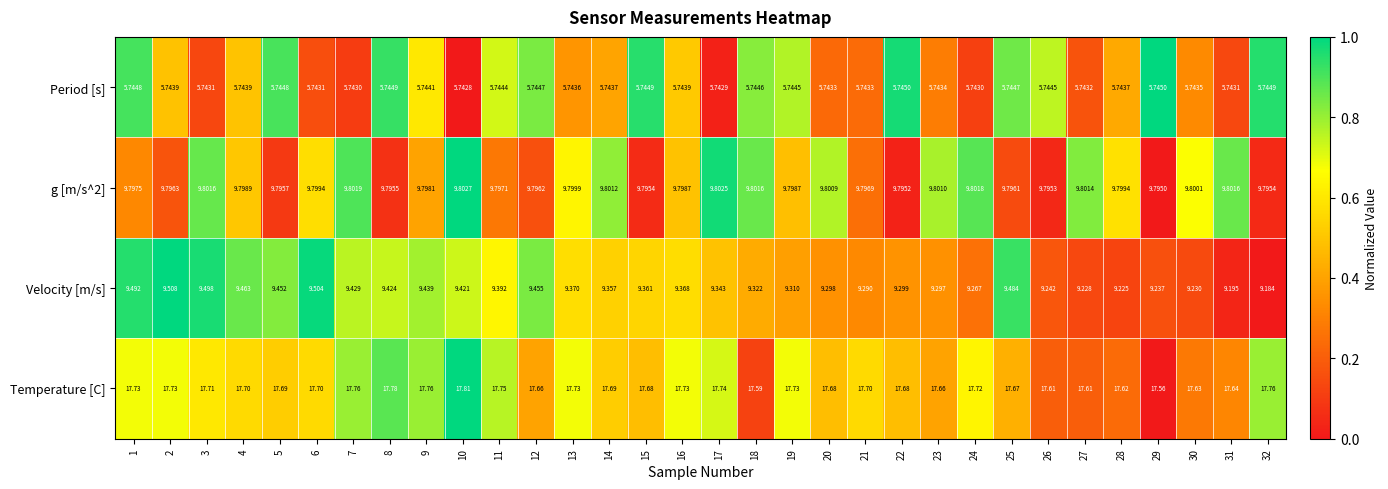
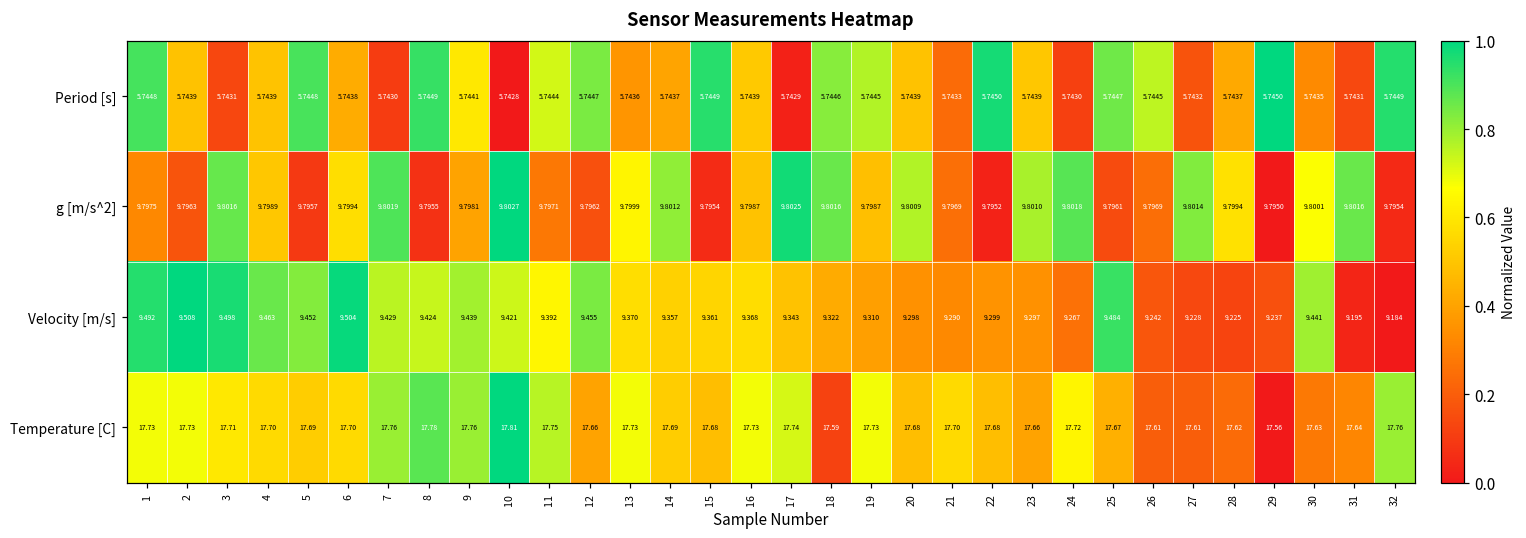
Period [s], 6: 5.7431 -> 5.7438
Period [s], 20: 5.7433 -> 5.7439
Period [s], 23: 5.7434 -> 5.7439
g [m/s^2], 26: 9.7953 -> 9.7969
Velocity [m/s], 30: 9.230 -> 9.441
